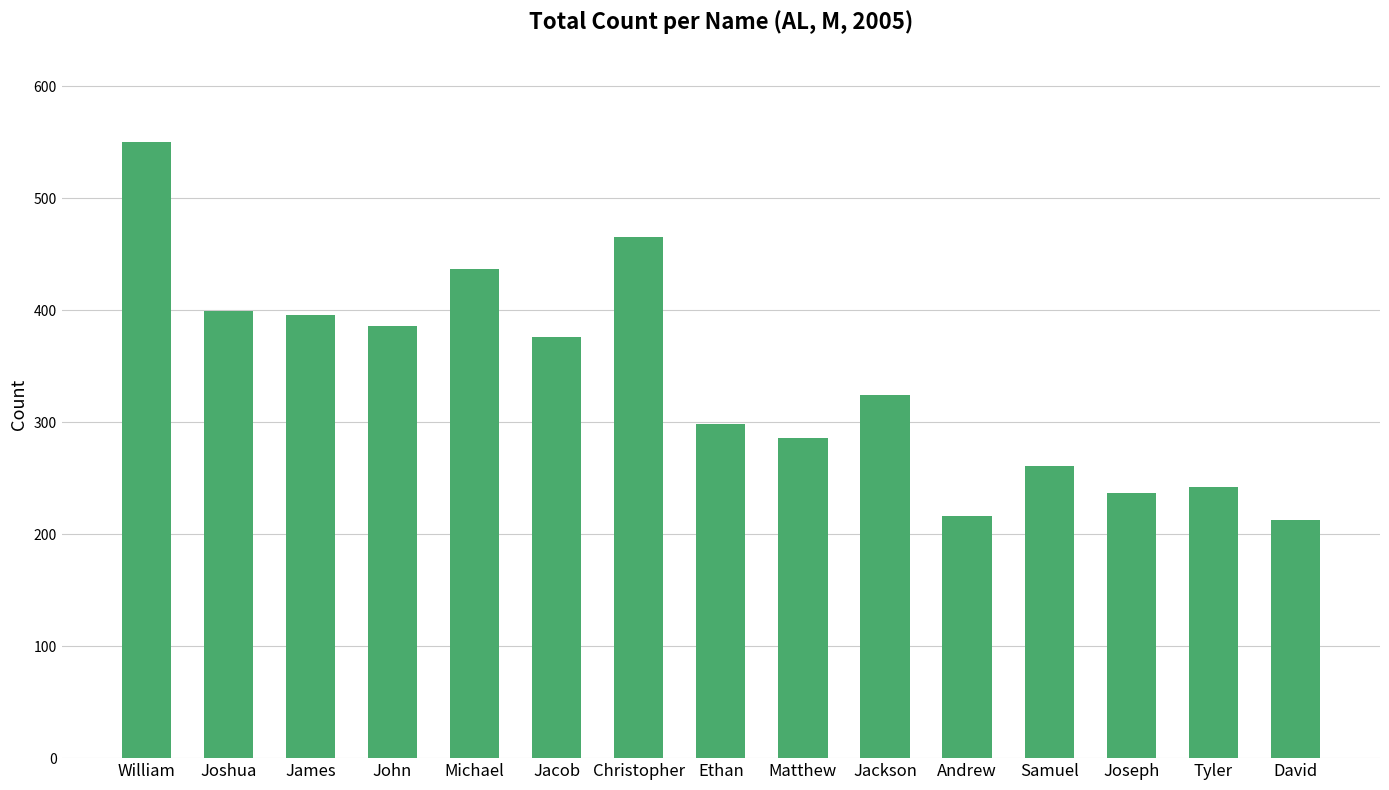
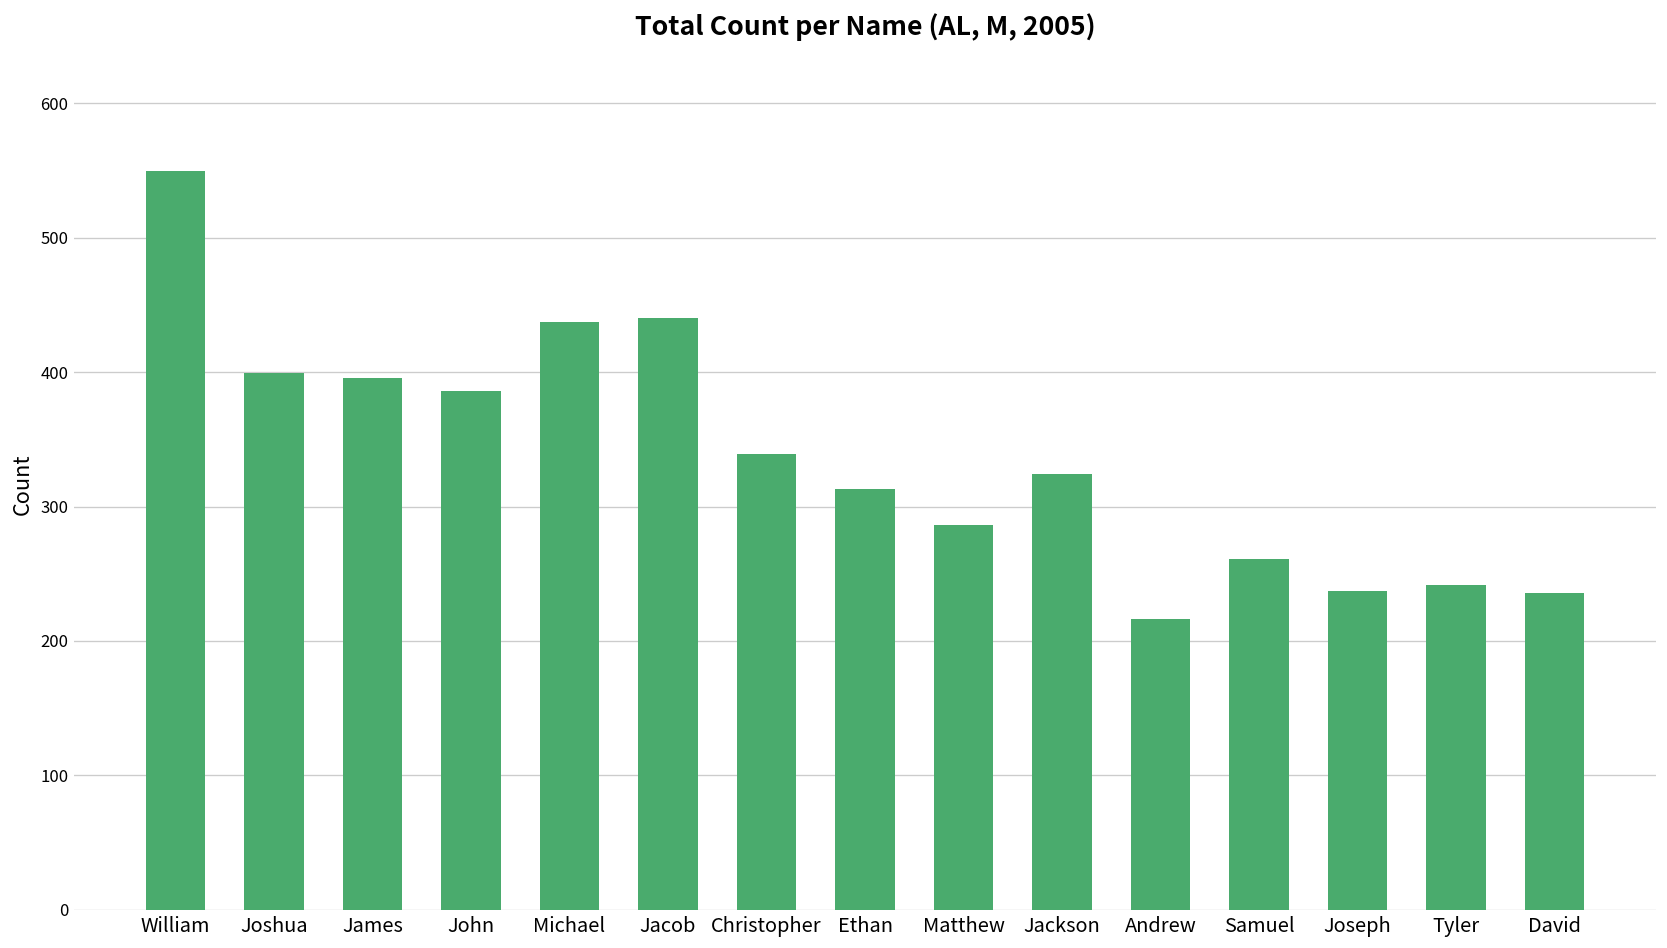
Jacob: 376 -> 440
Christopher: 465 -> 339
Ethan: 298 -> 313
David: 213 -> 236
